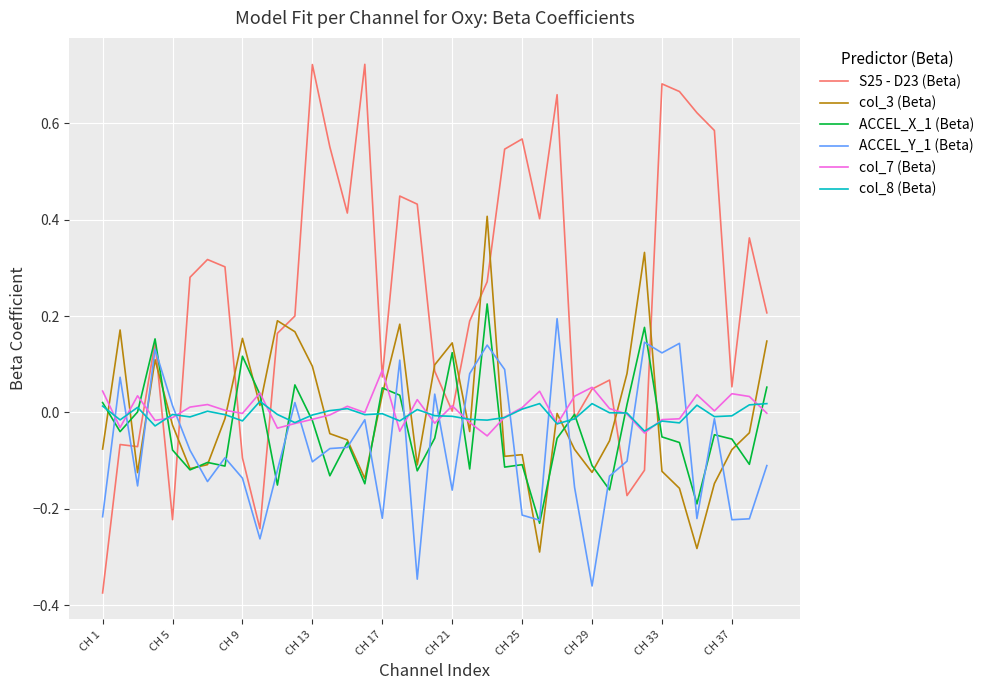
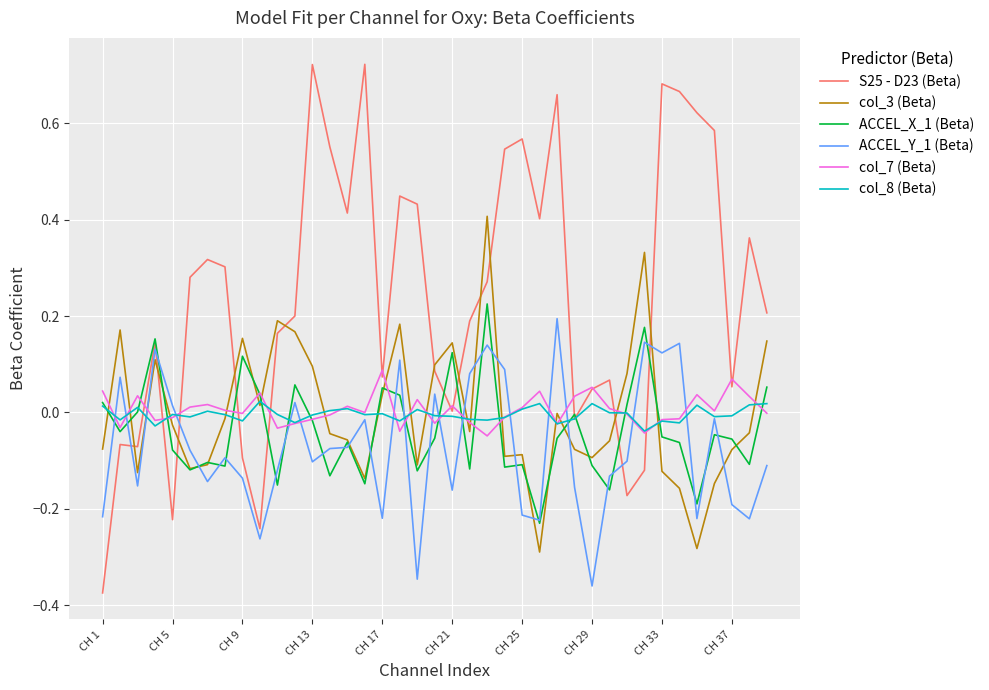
col_3 (Beta), CH 29: -0.12 -> -0.09
ACCEL_Y_1 (Beta), CH 37: -0.22 -> -0.19
col_7 (Beta), CH 37: 0.04 -> 0.07
